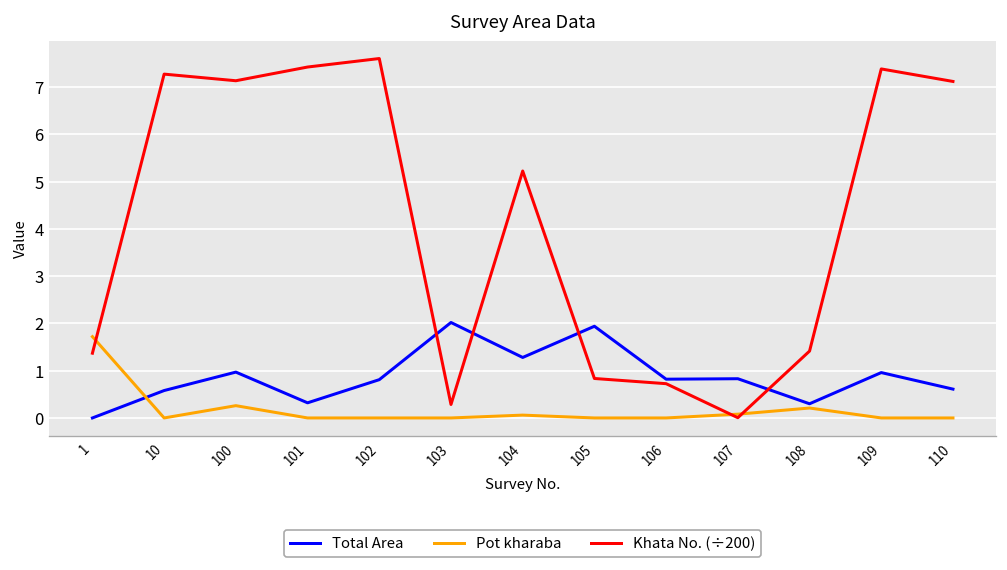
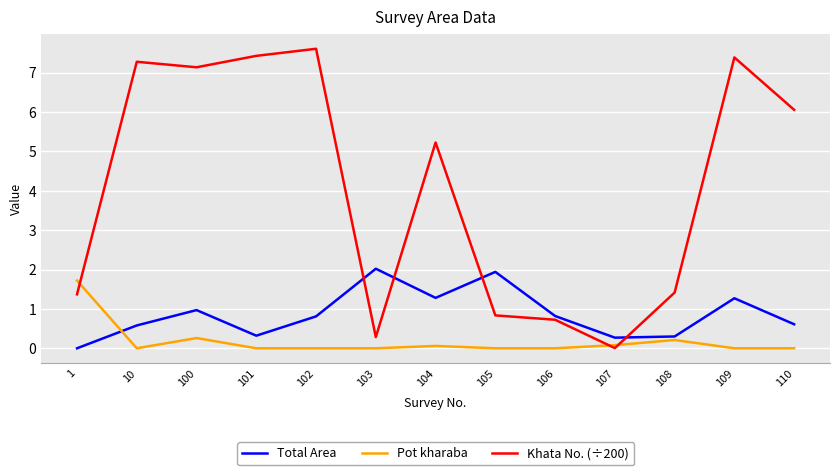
Total Area, 107: 0.8 -> 0.3
Total Area, 109: 1.0 -> 1.3
Khata No. (÷200), 110: 7.1 -> 6.1
